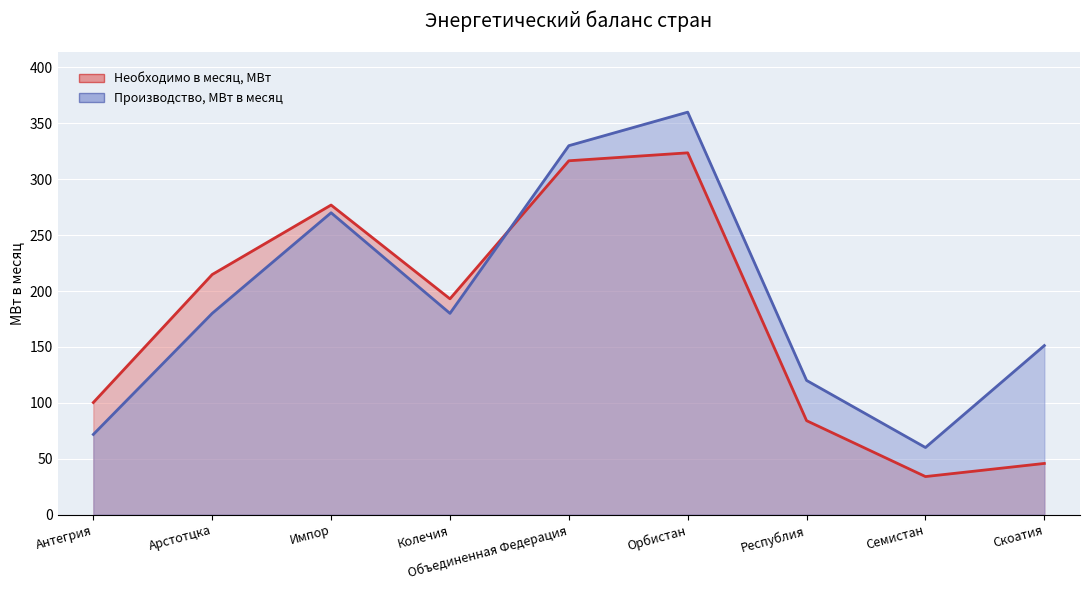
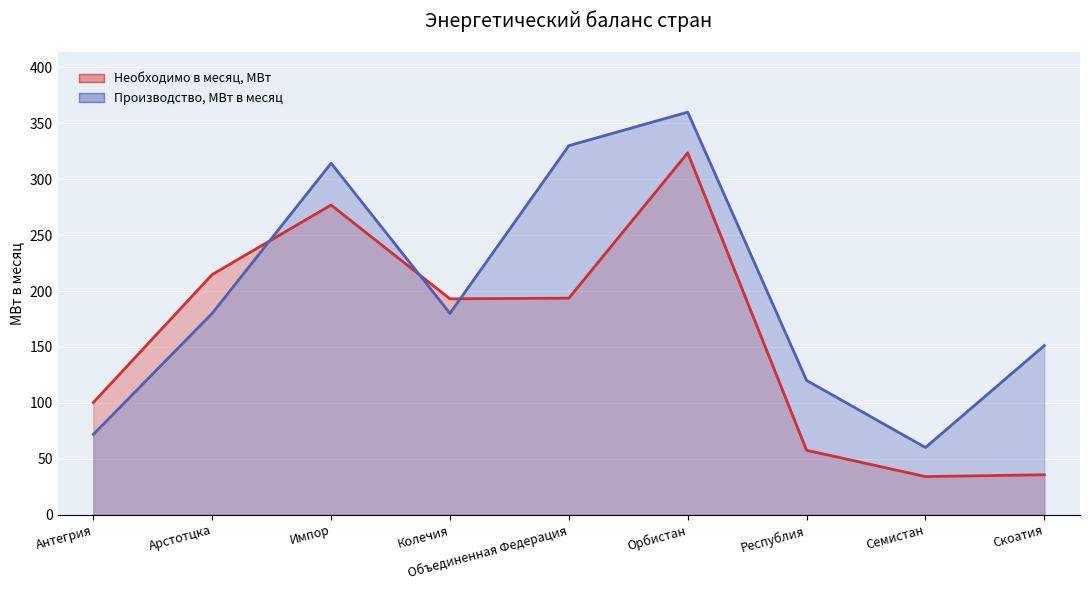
Производство, МВт в месяц, Импор: 270 -> 314
Необходимо в месяц, МВт, Объединенная Федерация: 317 -> 194
Необходимо в месяц, МВт, Республия: 84 -> 58
Необходимо в месяц, МВт, Скоатия: 46 -> 36
